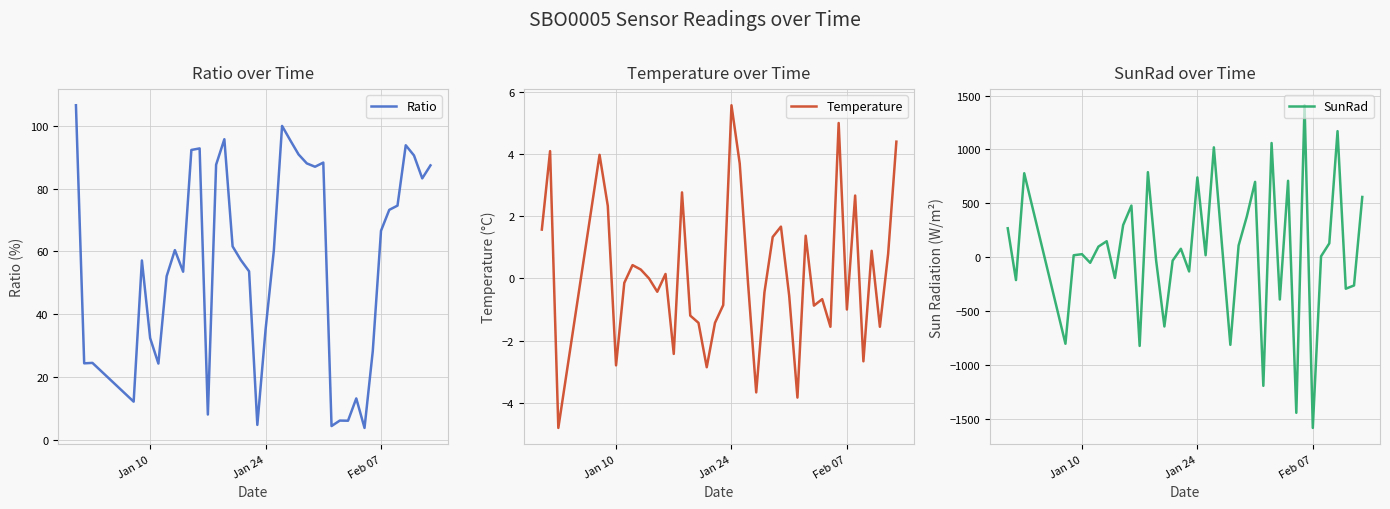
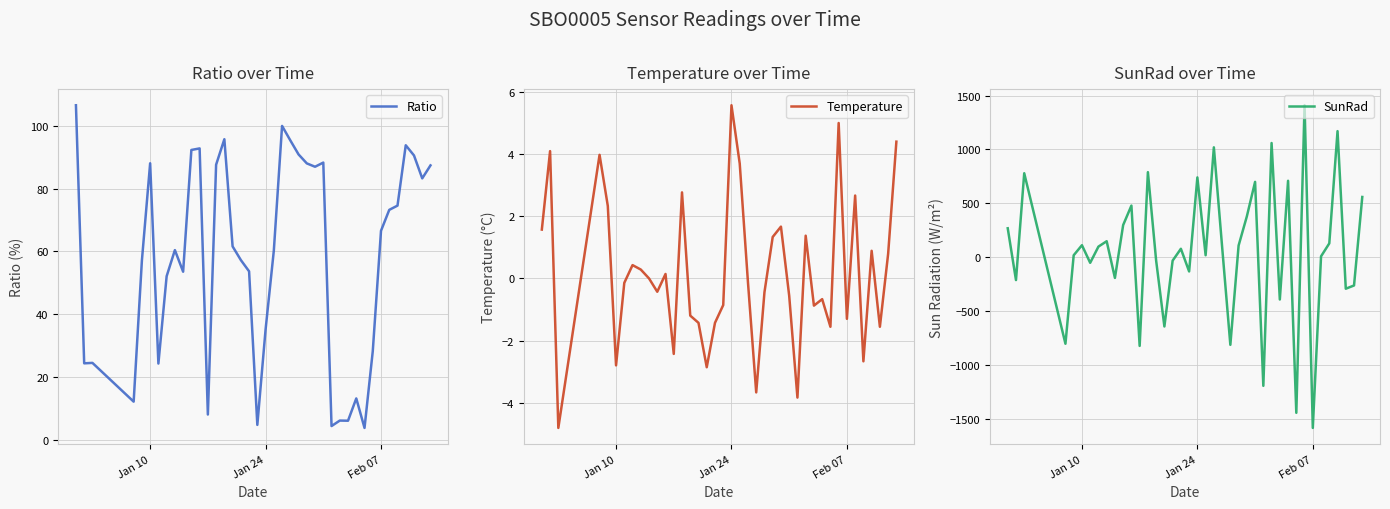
Ratio over Time, Jan 10: 32 -> 88
Temperature over Time, Feb 07: -1.0 -> -1.3
SunRad over Time, Jan 10: 30 -> 110
